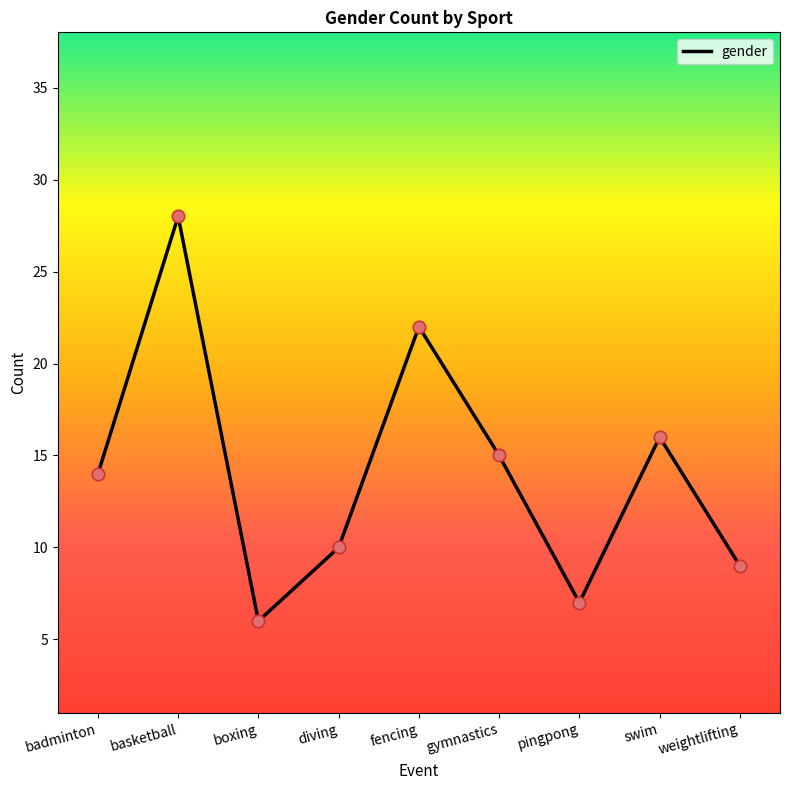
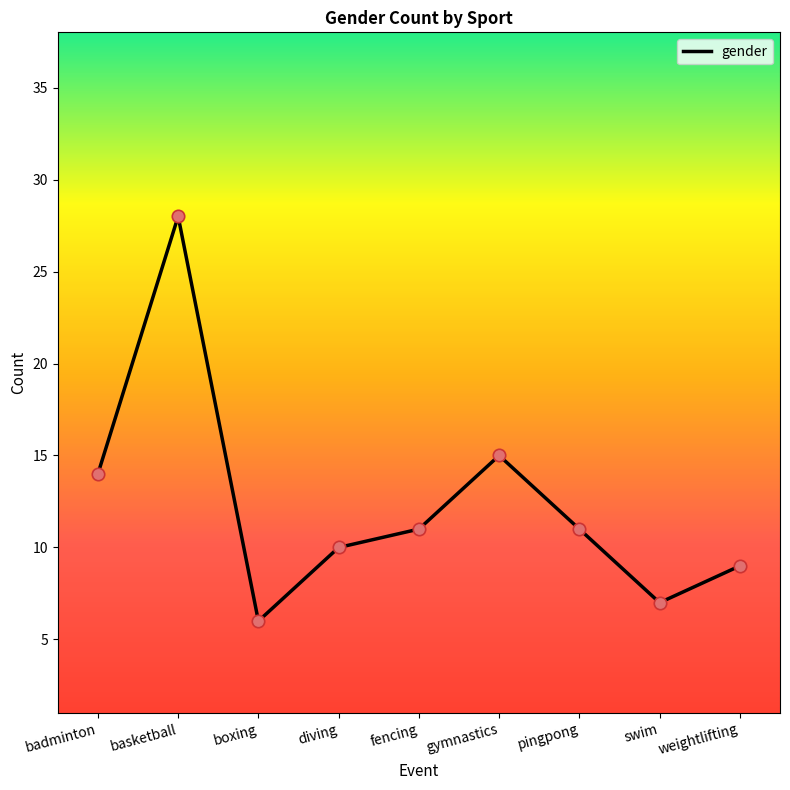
fencing: 22 -> 11
pingpong: 7 -> 11
swim: 16 -> 7
